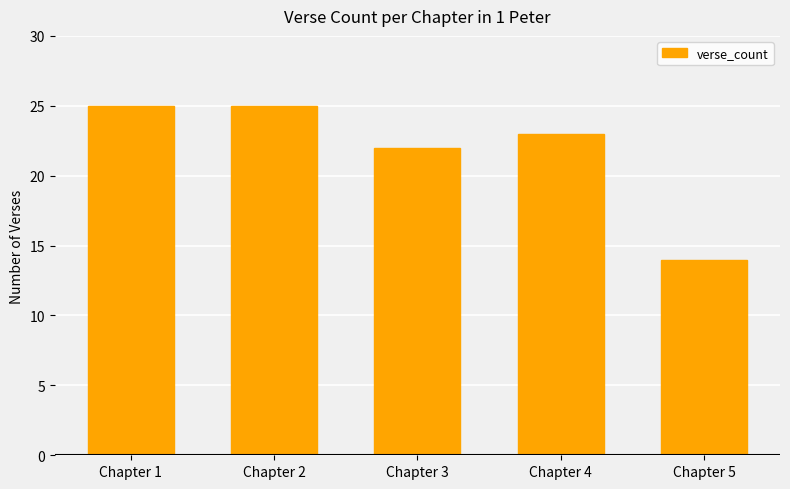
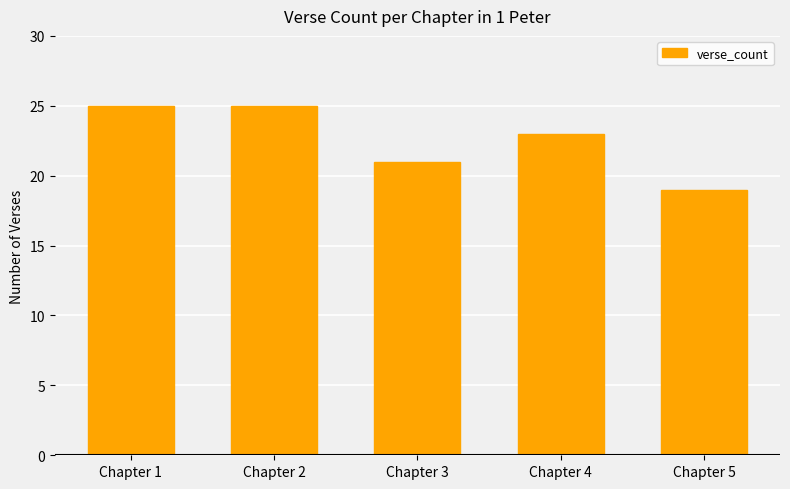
Chapter 3: 22 -> 21
Chapter 5: 14 -> 19
